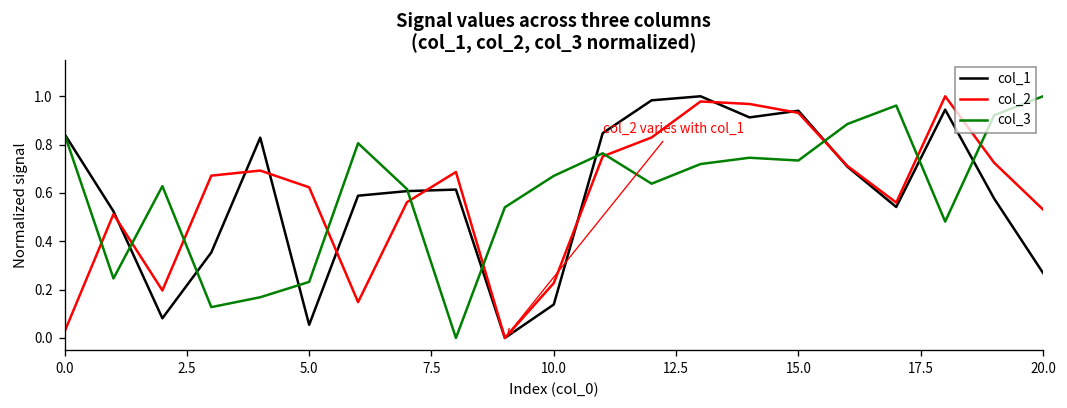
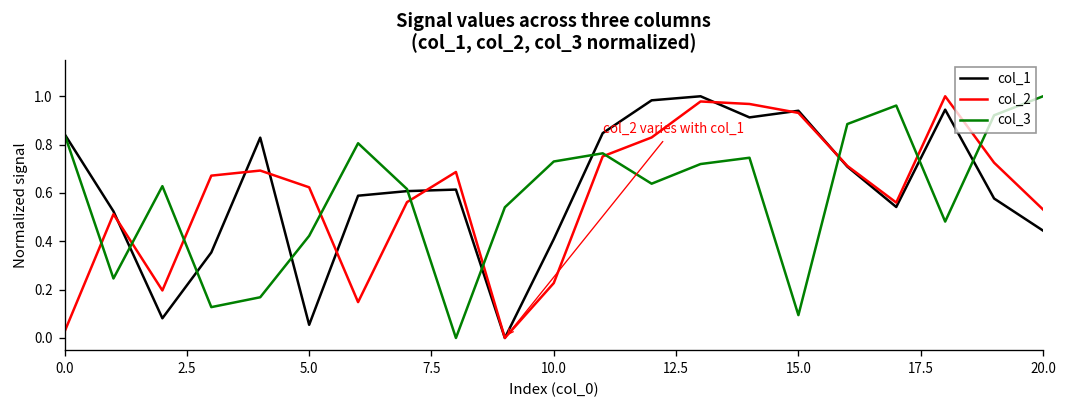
col_3, 5.0: 0.23 -> 0.42
col_1, 10.0: 0.14 -> 0.41
col_3, 10.0: 0.67 -> 0.73
col_3, 15.0: 0.73 -> 0.09
col_1, 20.0: 0.27 -> 0.44
